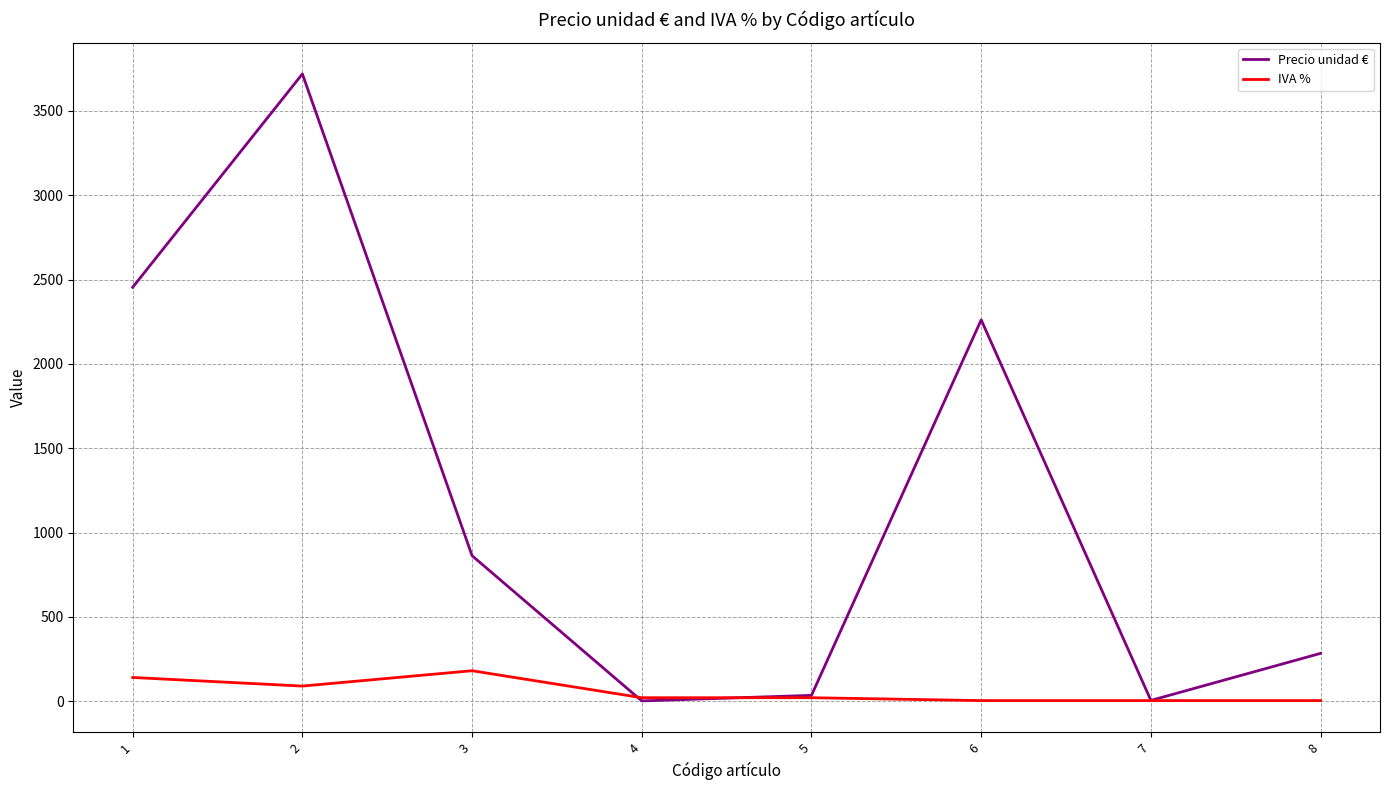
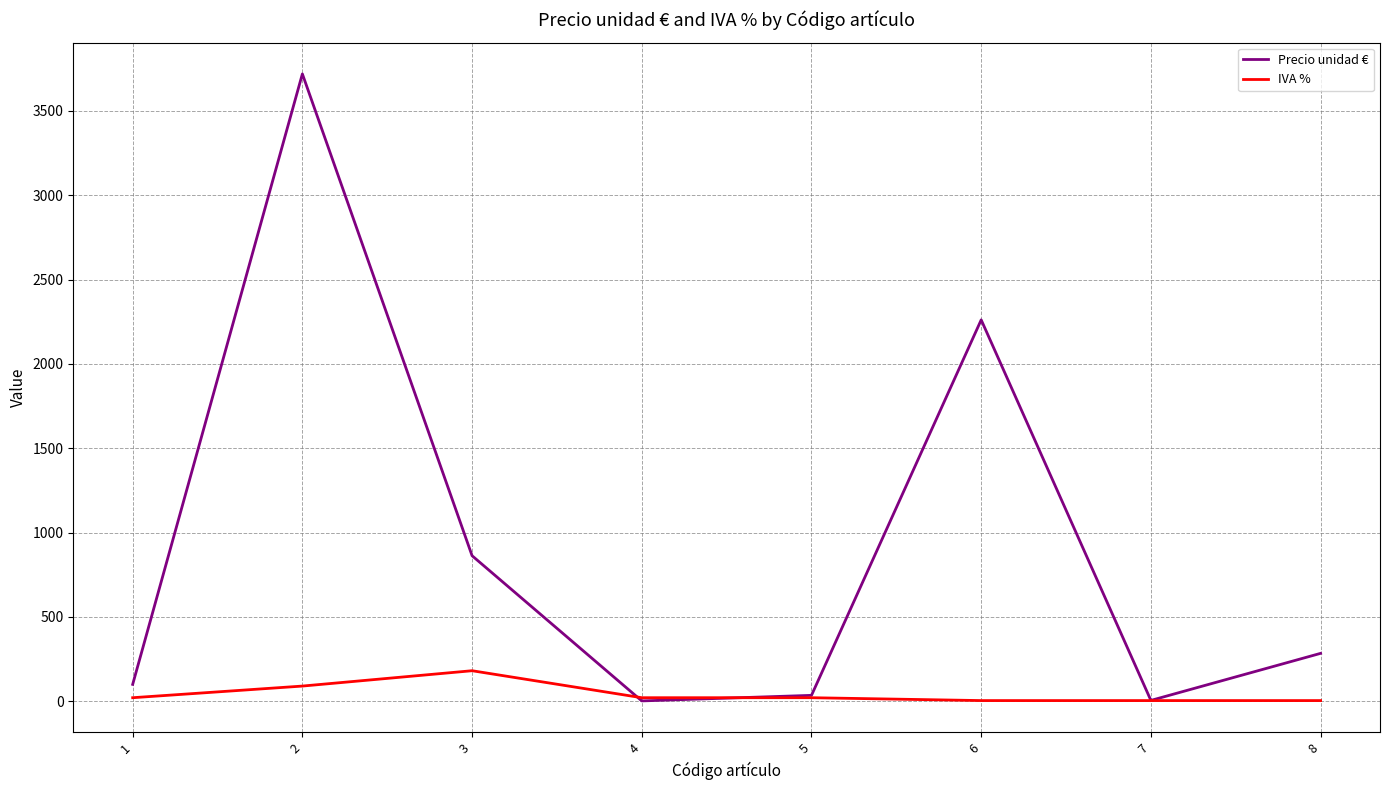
Precio unidad €, 1: 2450 -> 100
IVA %, 1: 140 -> 20
